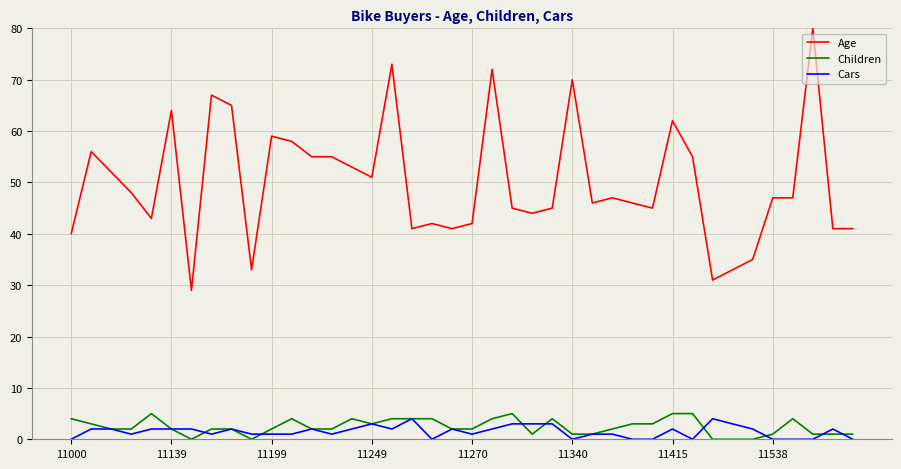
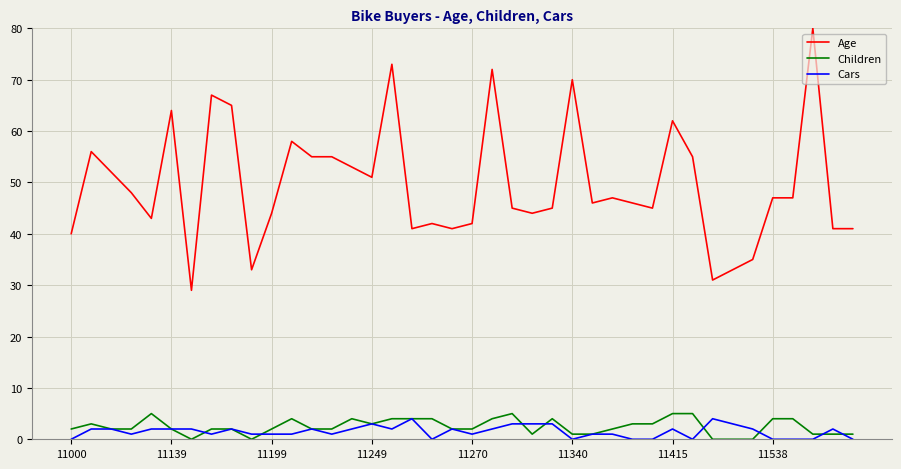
Children, 11000: 4 -> 2
Age, 11199: 59 -> 44
Children, 11538: 1 -> 4
